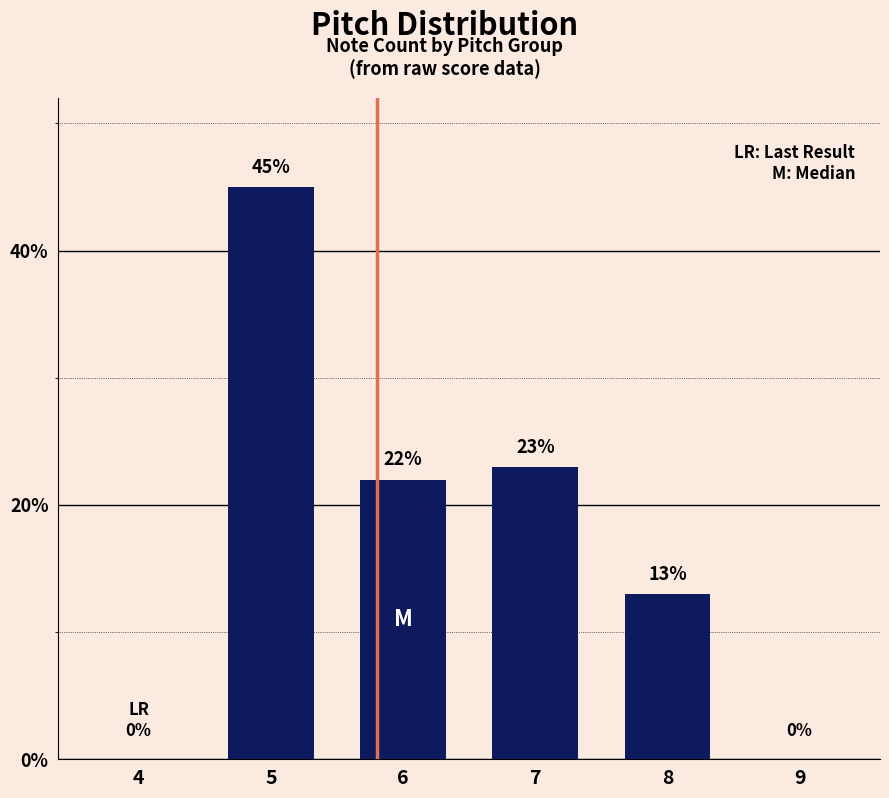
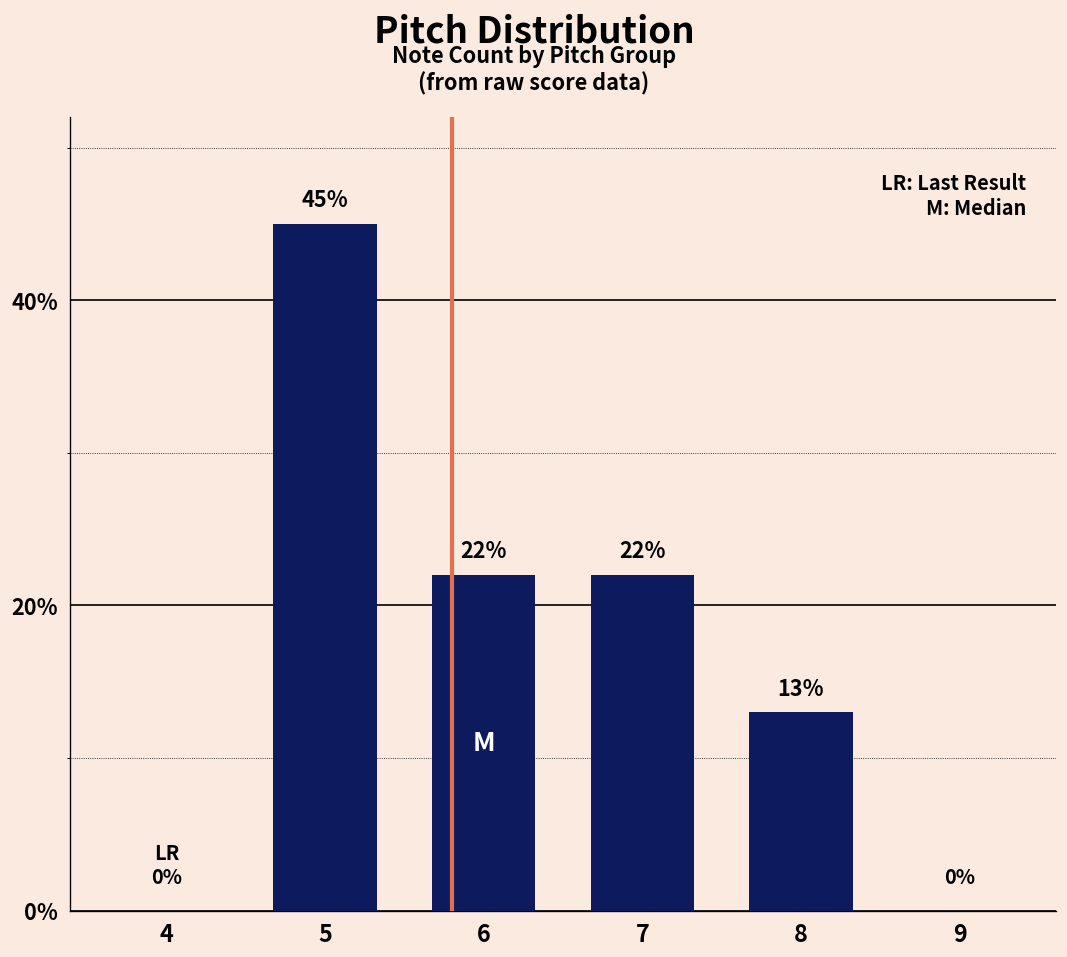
7: 23% -> 22%
